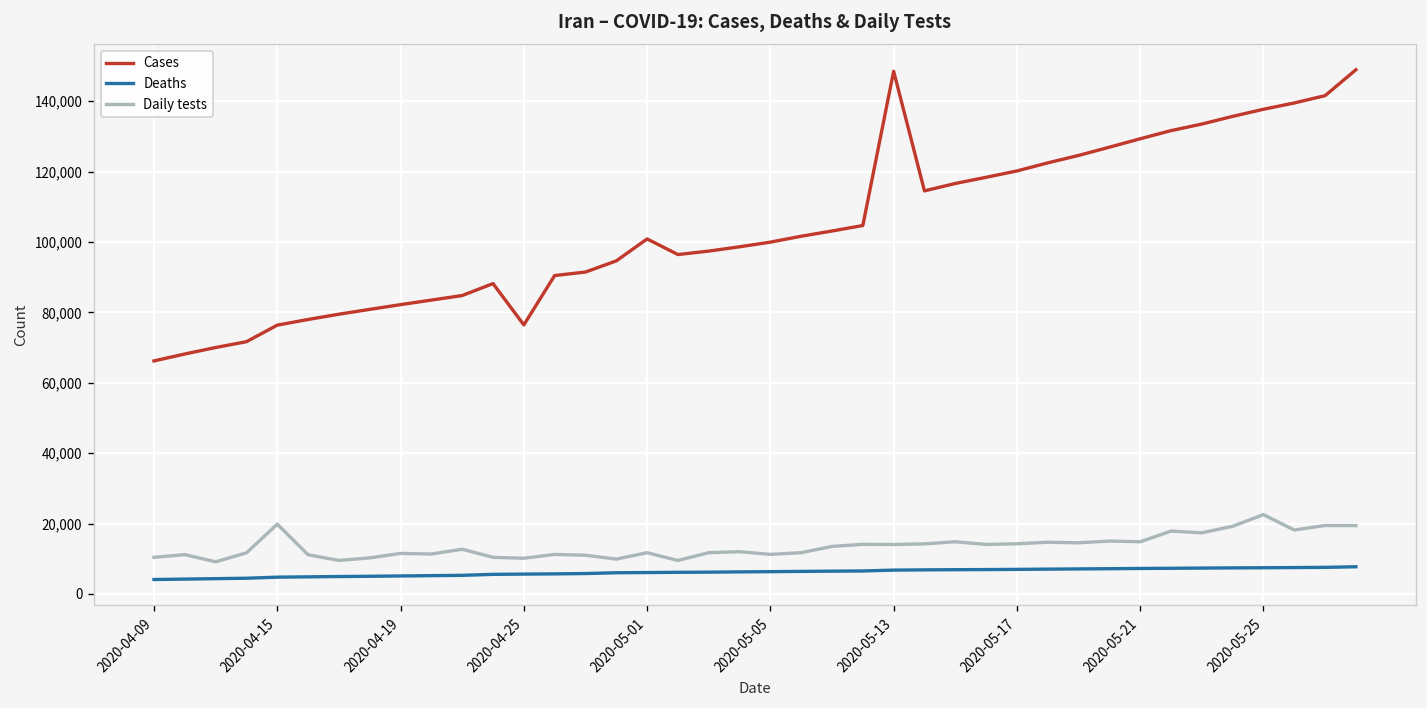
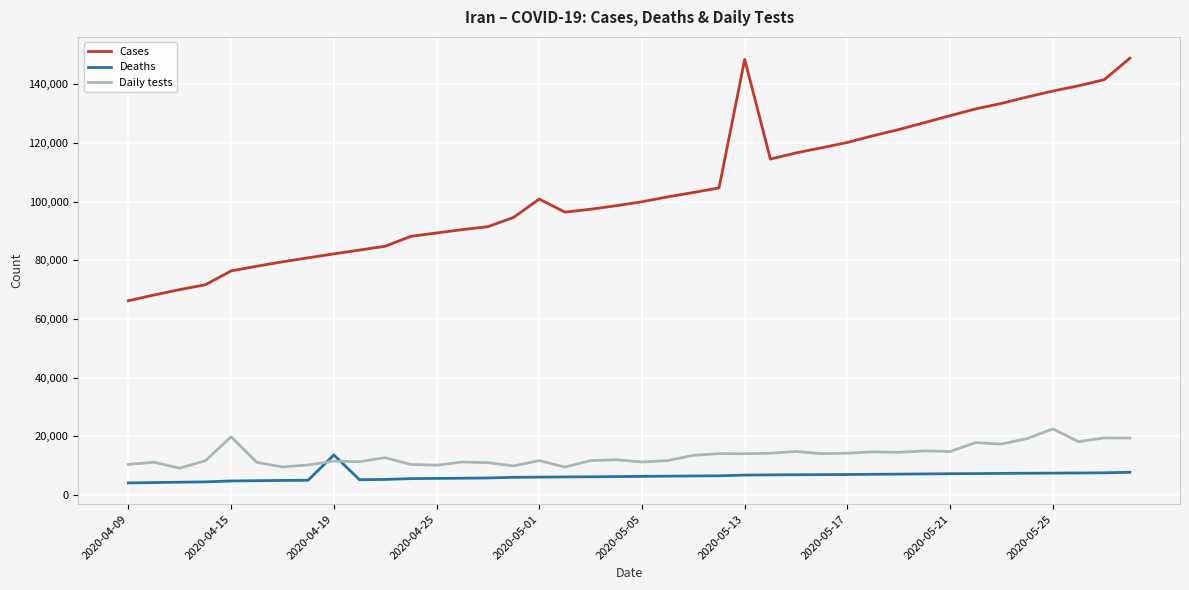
Deaths, 2020-04-19: 5,000 -> 14,000
Cases, 2020-04-25: 76,000 -> 89,000
